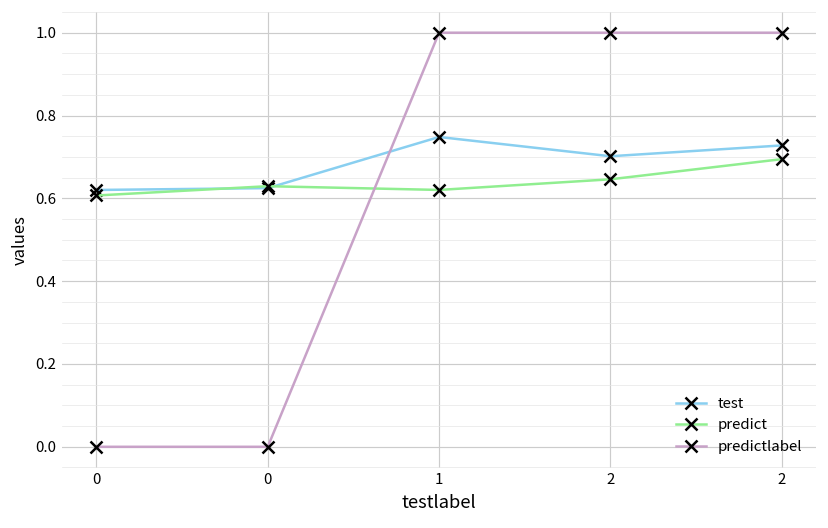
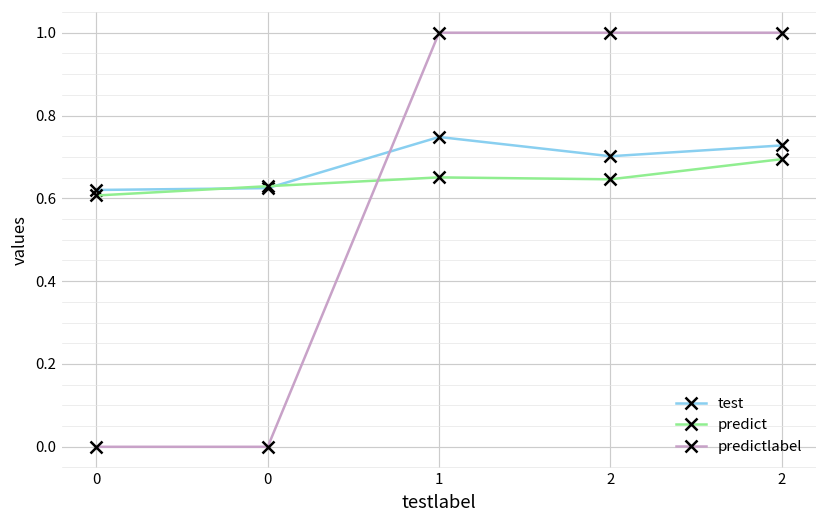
predict, 1: 0.62 -> 0.65
